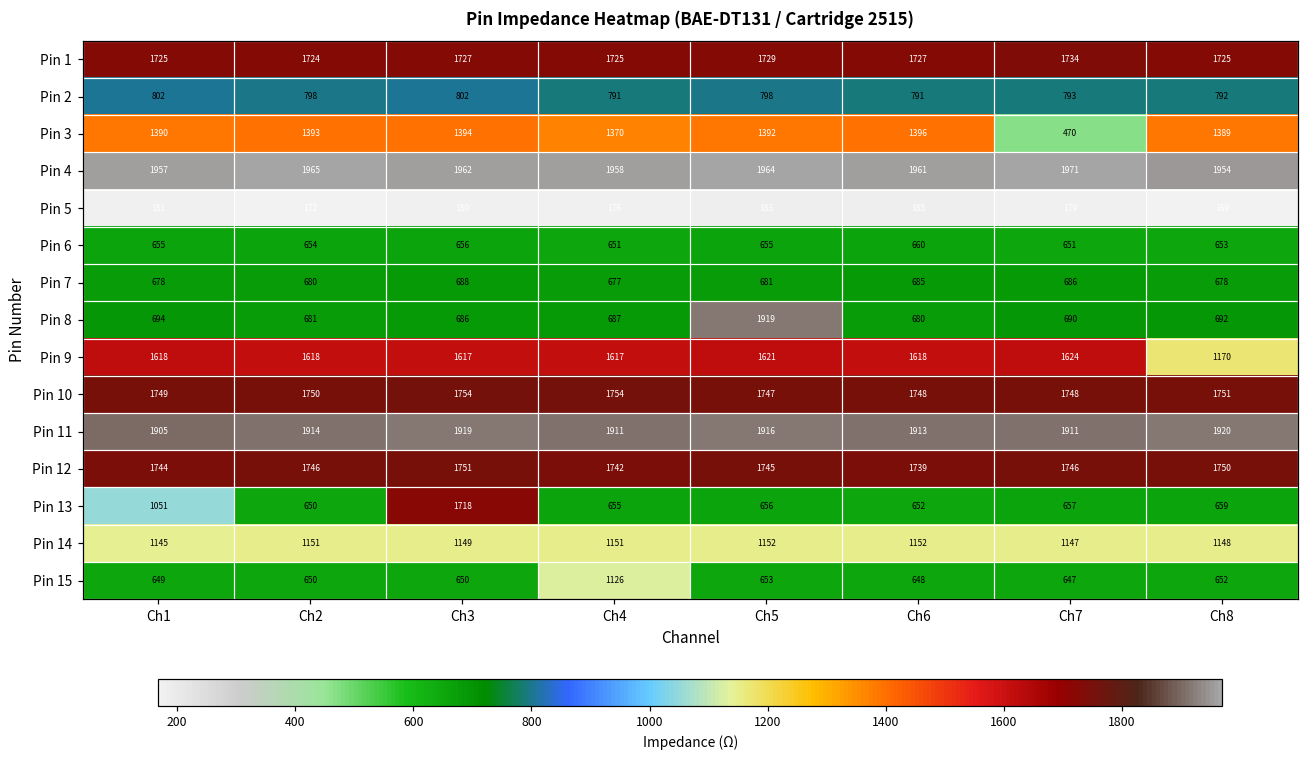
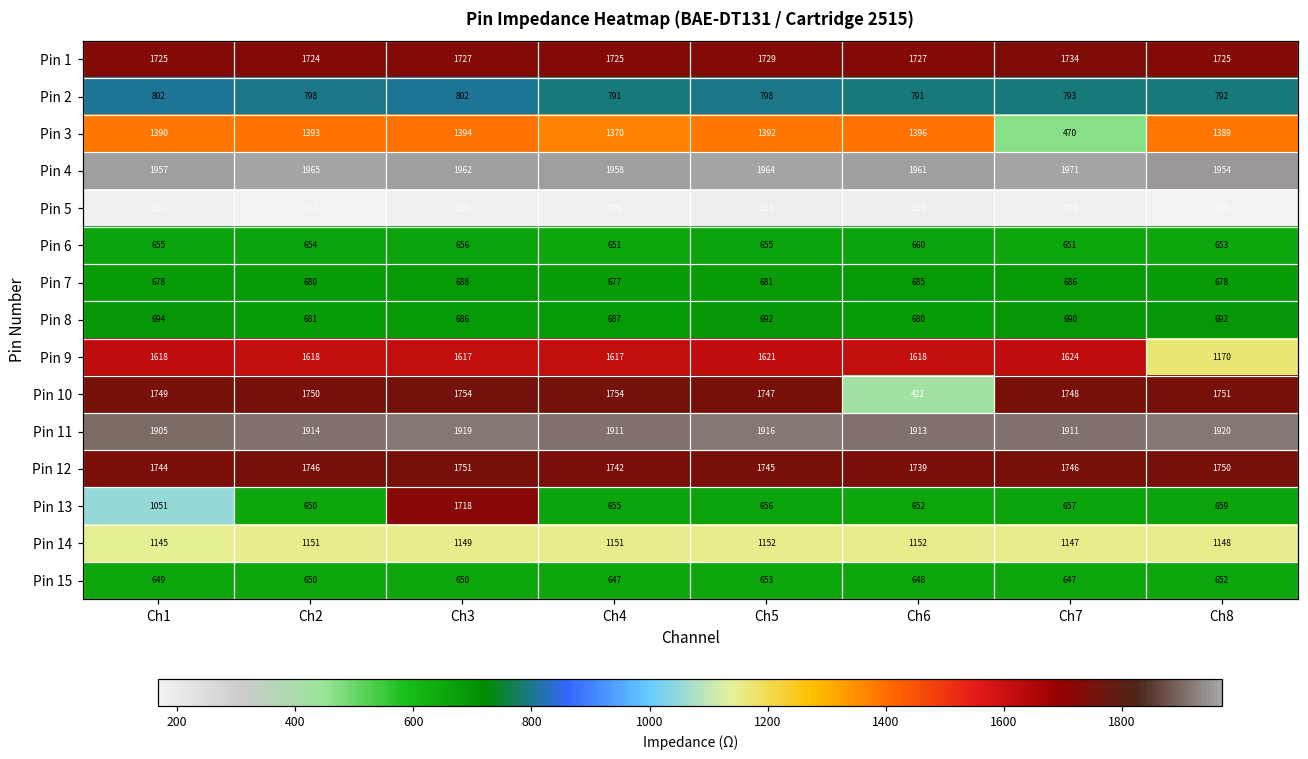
Pin 8, Ch5: 1919 -> 692
Pin 10, Ch6: 1748 -> 422
Pin 15, Ch4: 1126 -> 647
